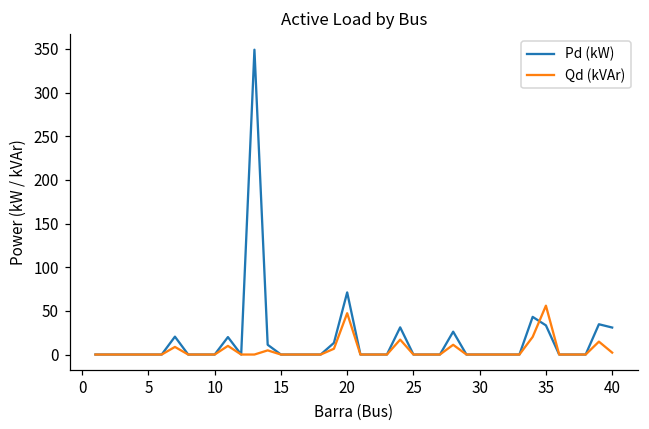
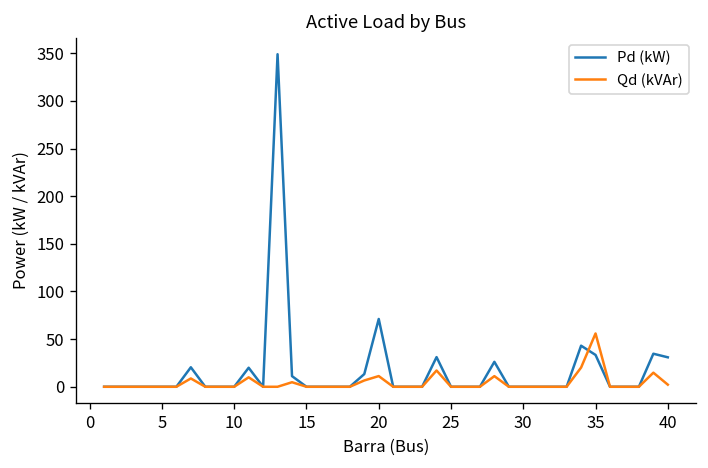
Qd (kVAr), 20: 50 -> 10
